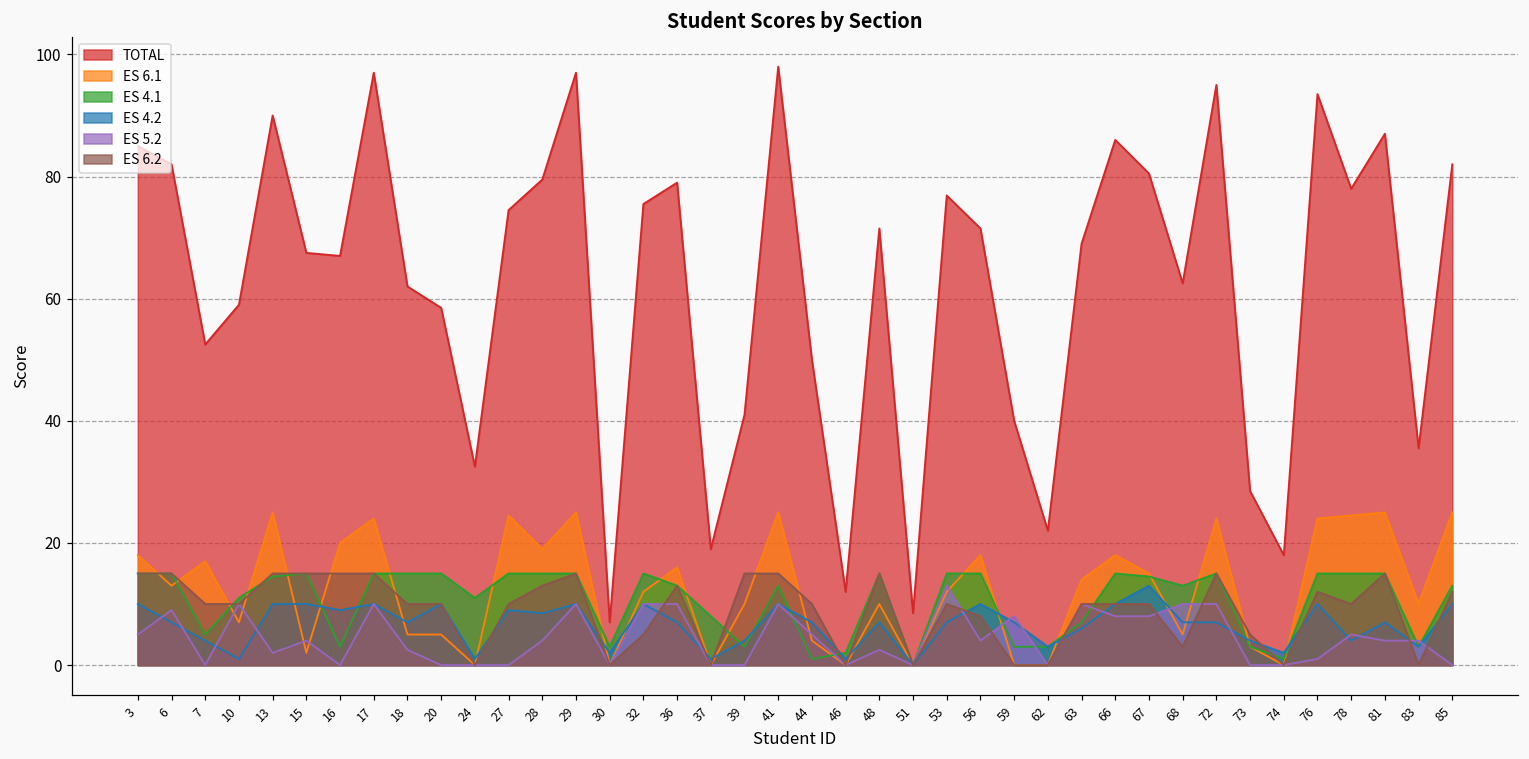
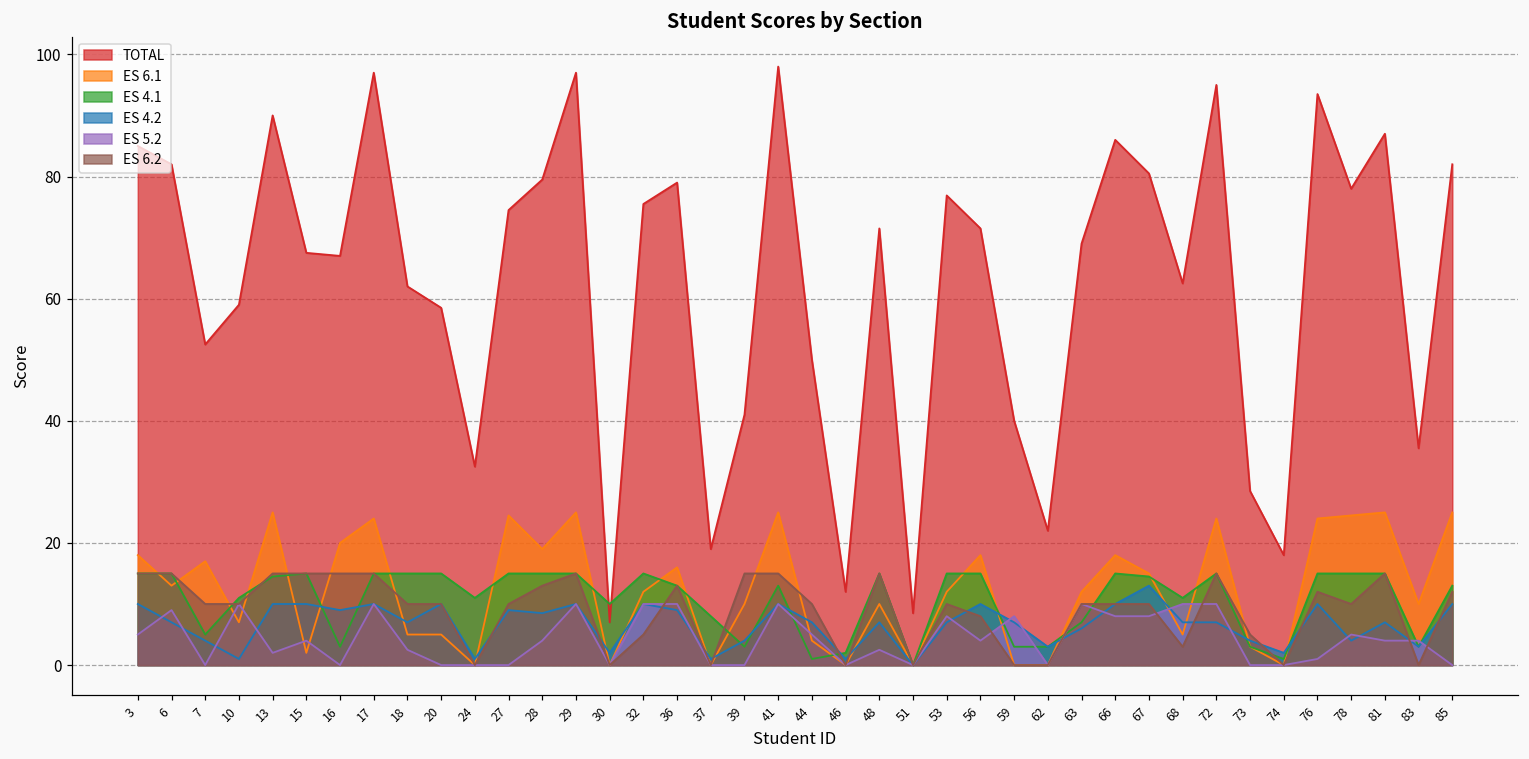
ES 4.1, 30: 3 -> 10
ES 4.2, 36: 7 -> 9
ES 5.2, 53: 13 -> 8
ES 6.1, 63: 14 -> 12
ES 4.1, 68: 13 -> 11
